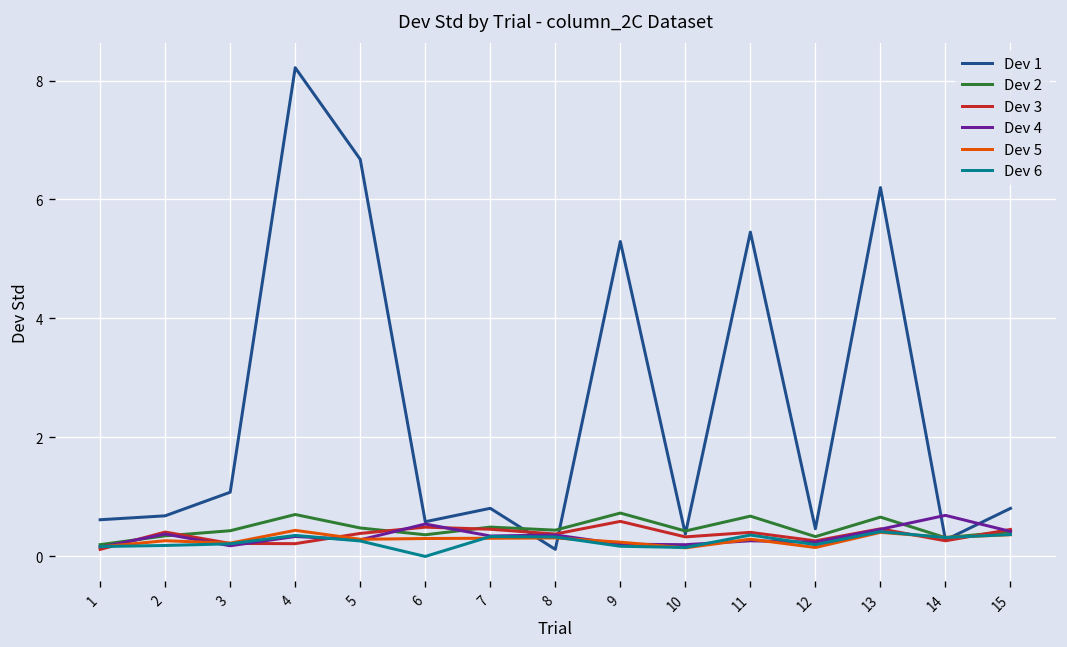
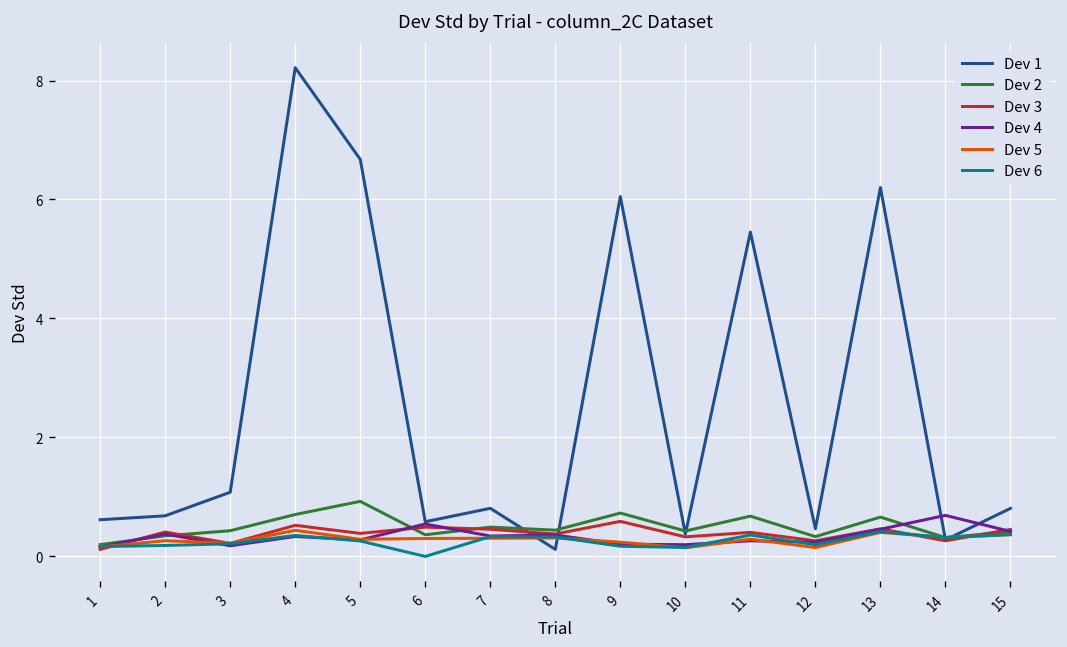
Dev 3, 4: 0.2 -> 0.5
Dev 2, 5: 0.5 -> 0.9
Dev 1, 9: 5.3 -> 6.0
